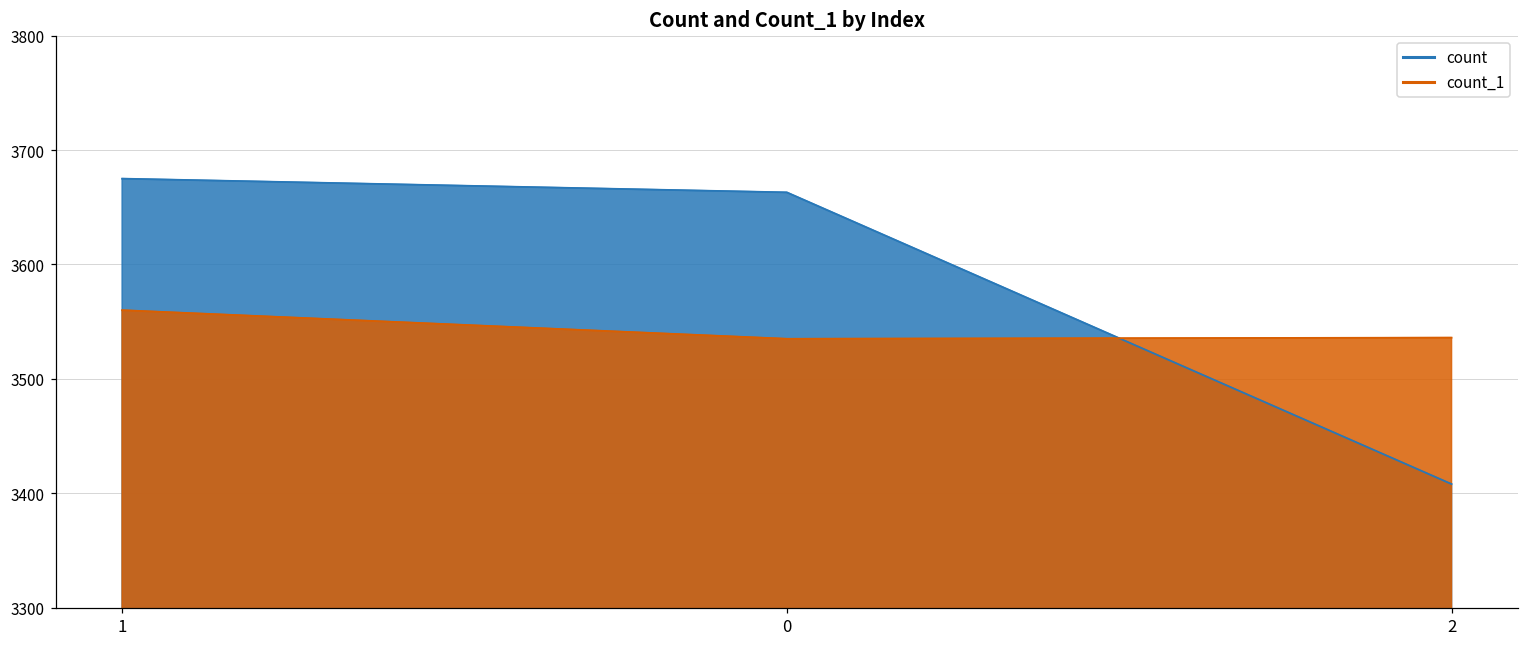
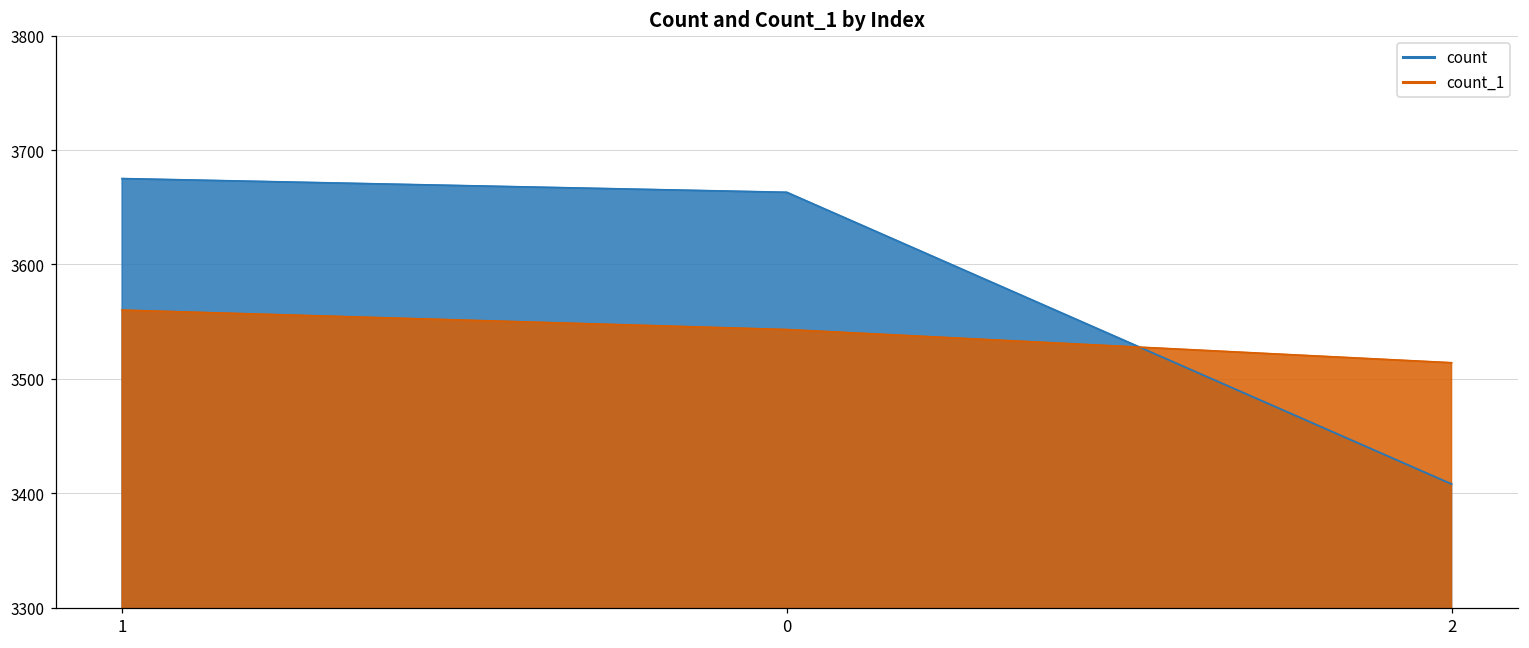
count_1, 0: 3535 -> 3543
count_1, 2: 3536 -> 3514
